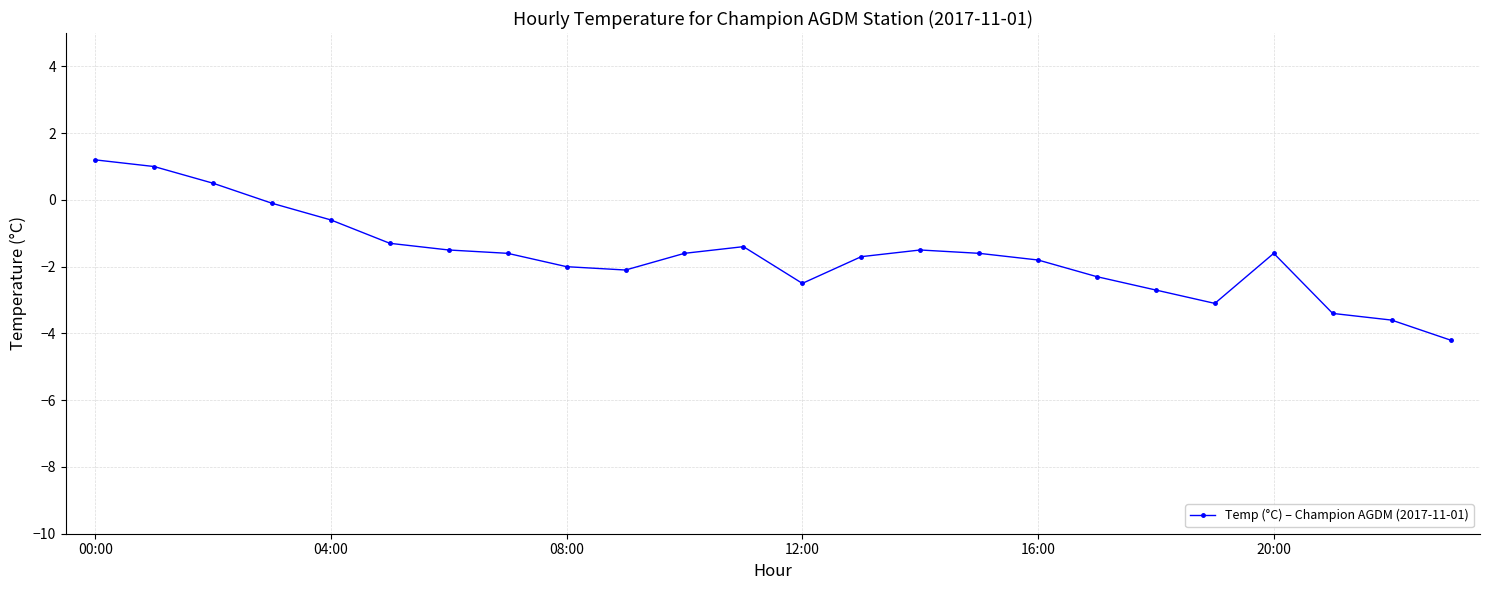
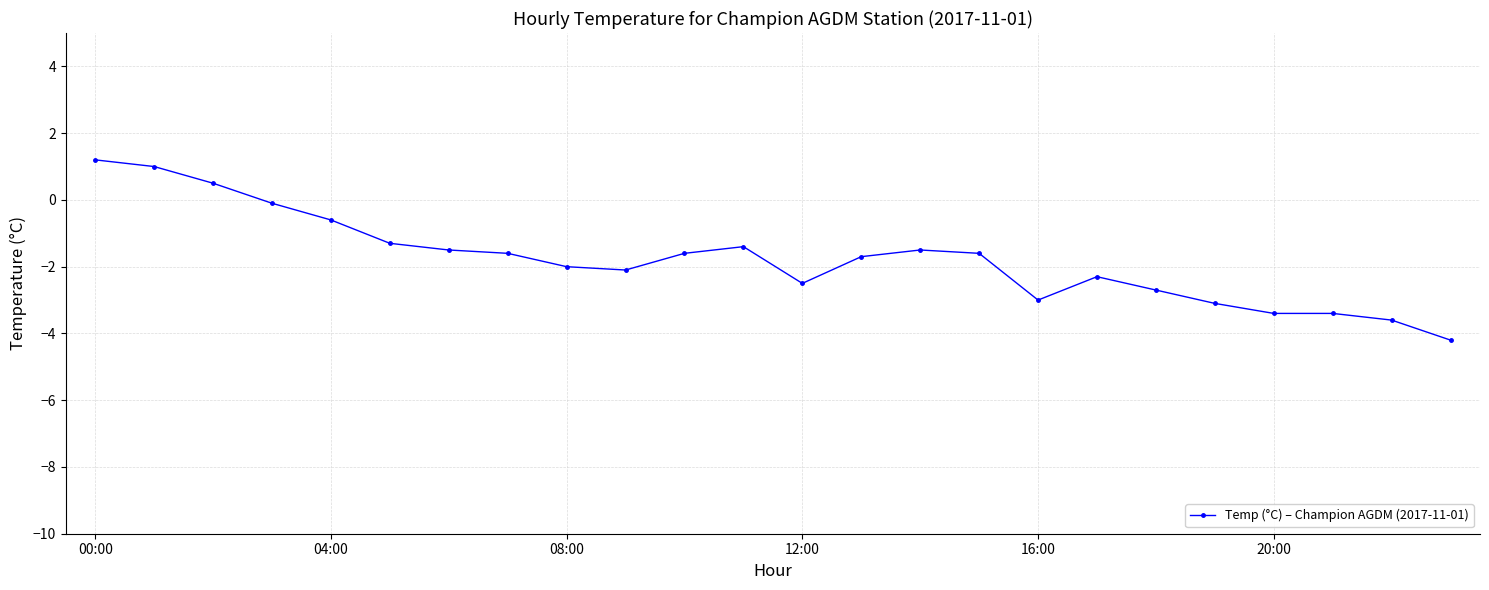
16:00: -1.8 -> -3.0
20:00: -1.6 -> -3.4
